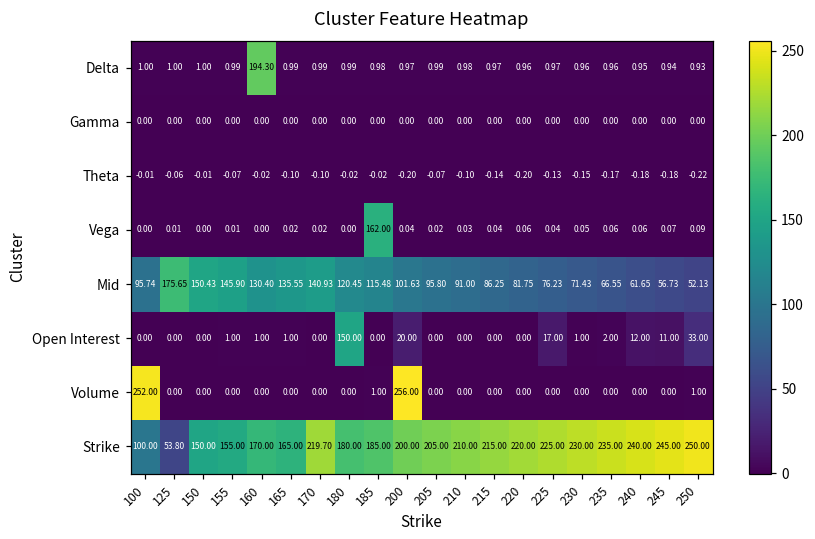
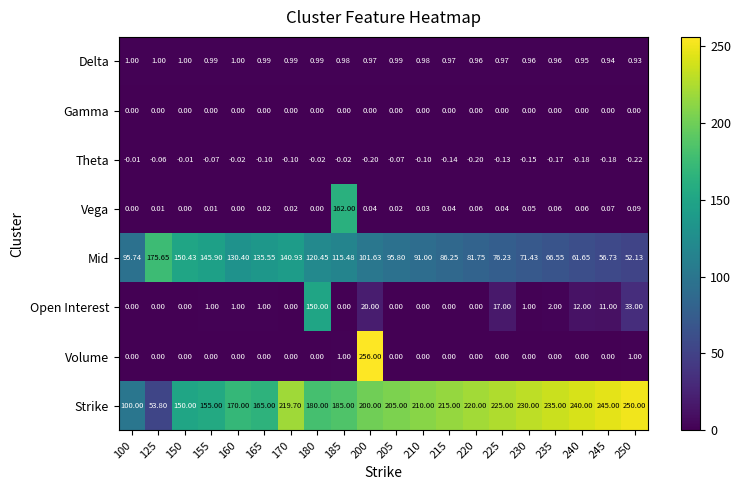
Delta, 160: 194.30 -> 1.00
Volume, 100: 252.00 -> 0.00
